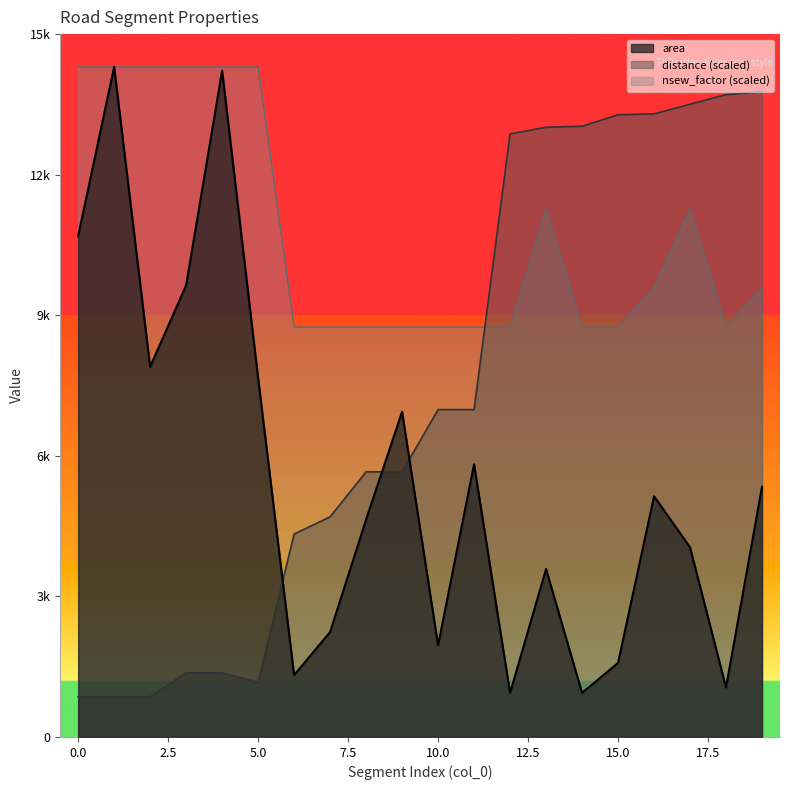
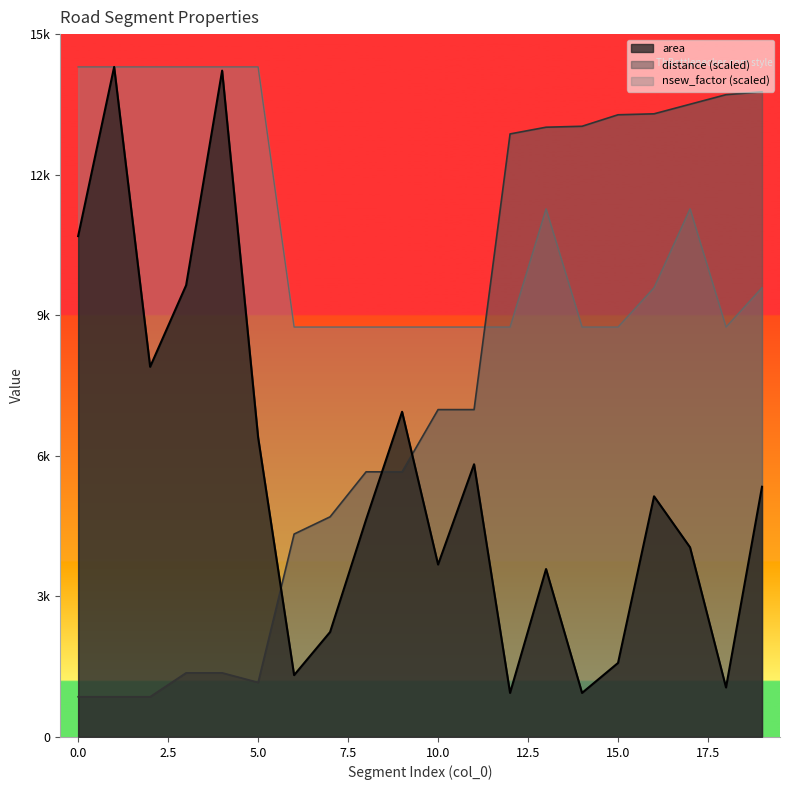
area, 5.0: 7700 -> 6400
area, 10.0: 2000 -> 3700
